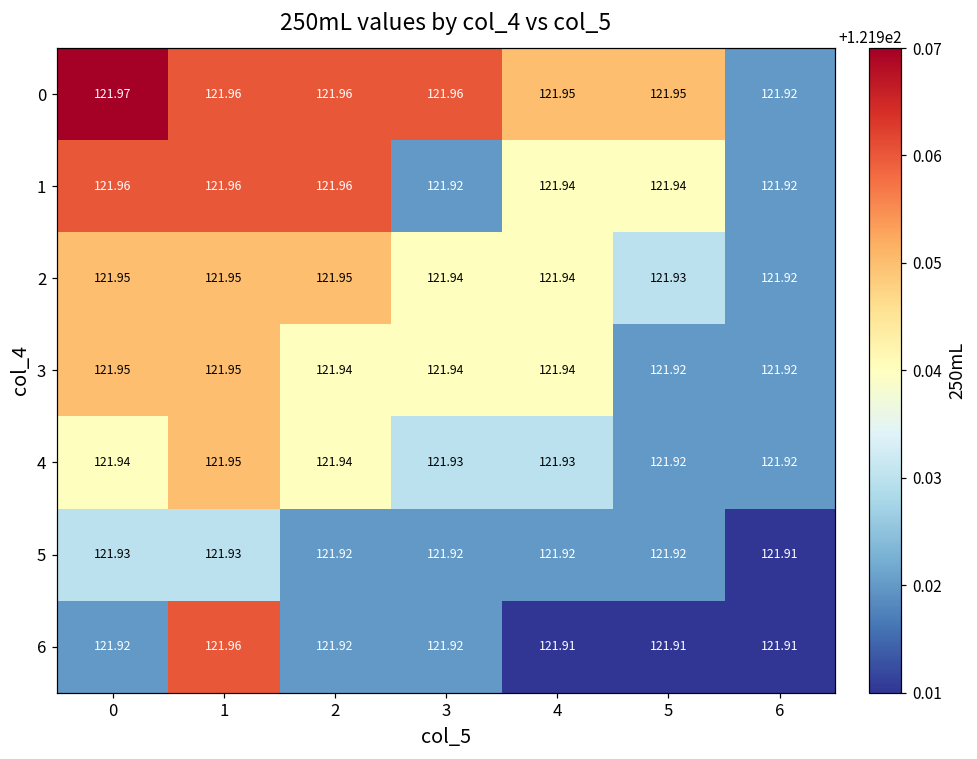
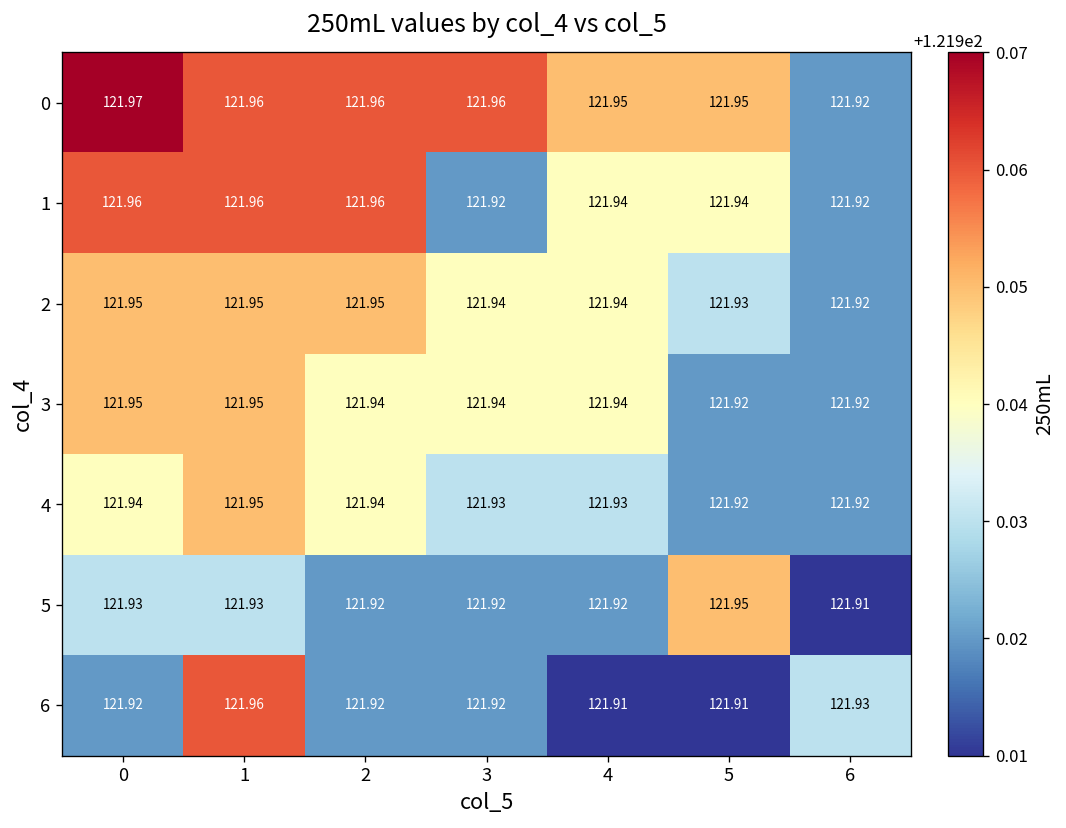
5, 5: 121.92 -> 121.95
6, 6: 121.91 -> 121.93
